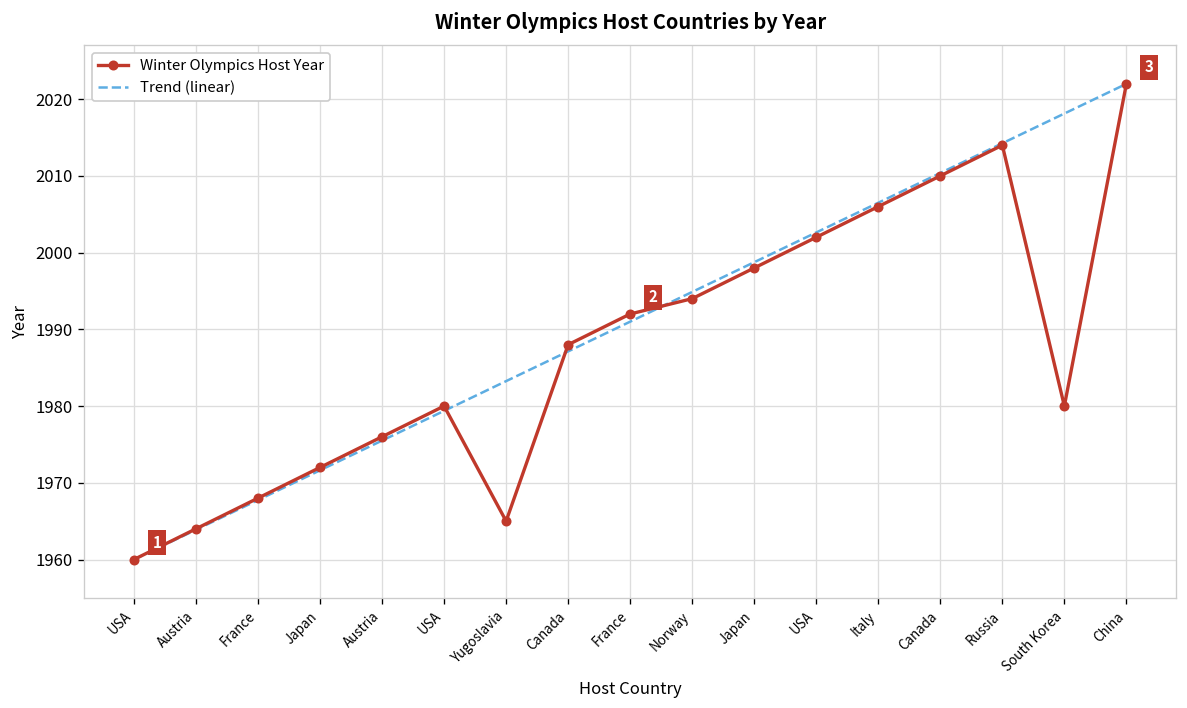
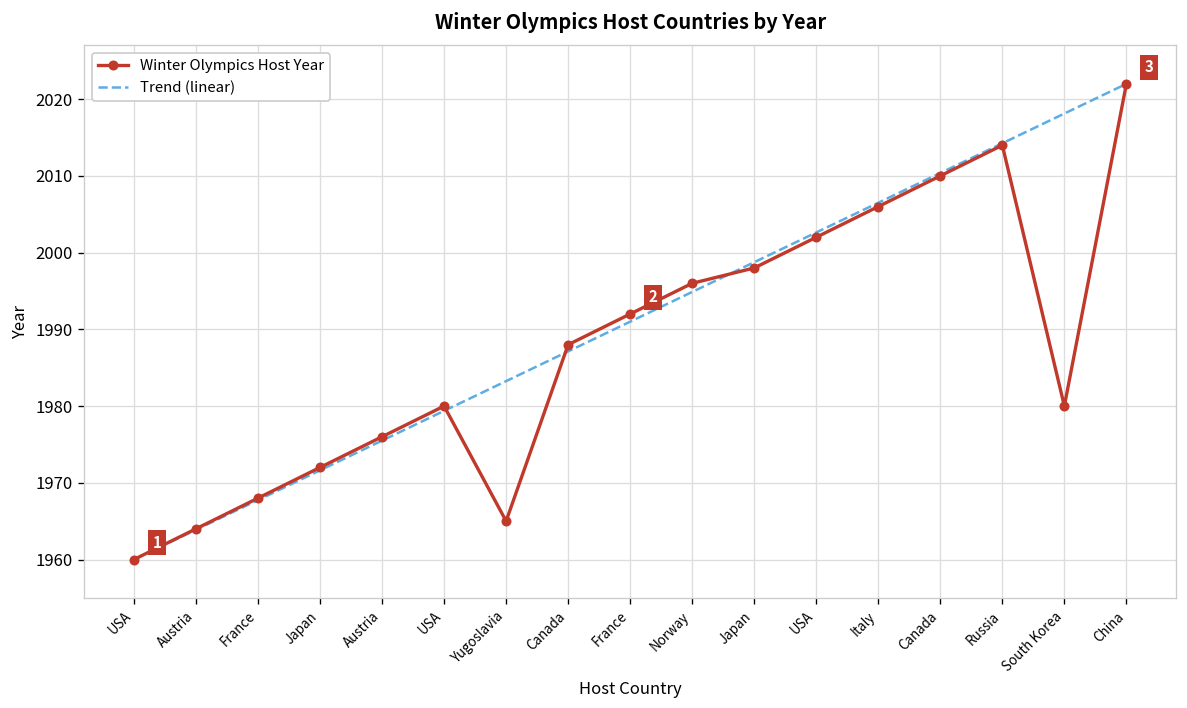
Winter Olympics Host Year, Norway: 1994 -> 1996
